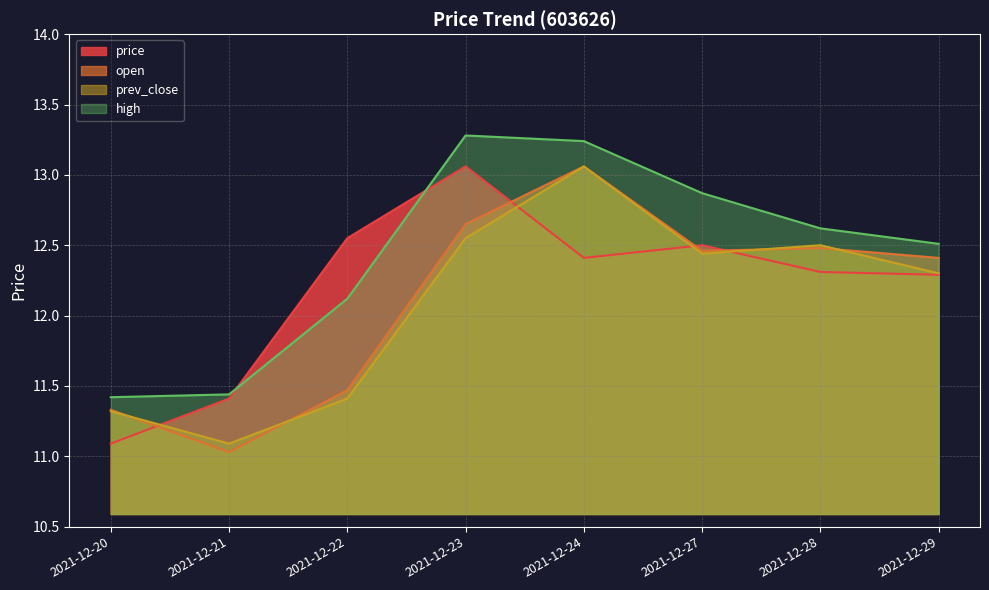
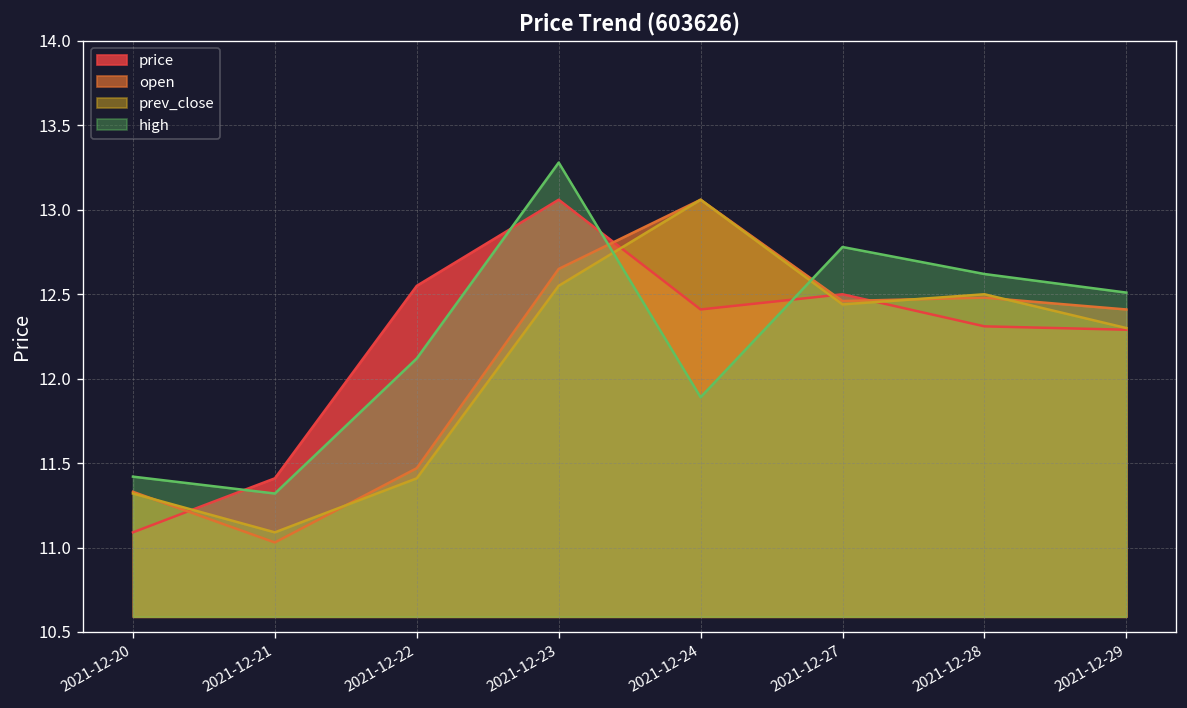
high, 2021-12-21: 11.44 -> 11.32
high, 2021-12-24: 13.24 -> 11.89
high, 2021-12-27: 12.87 -> 12.78
